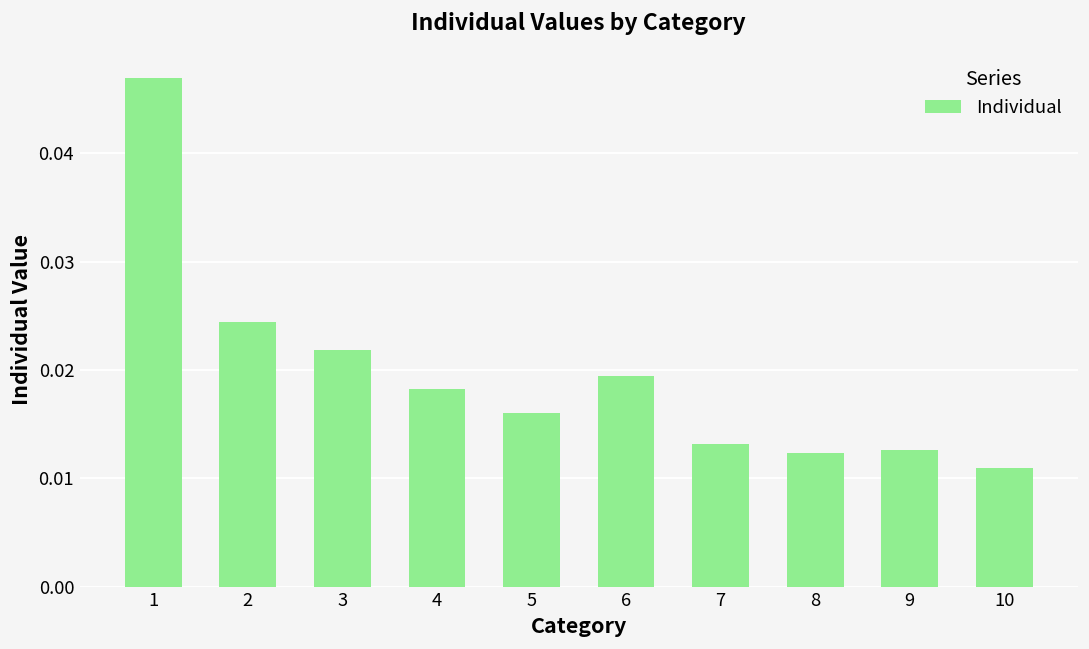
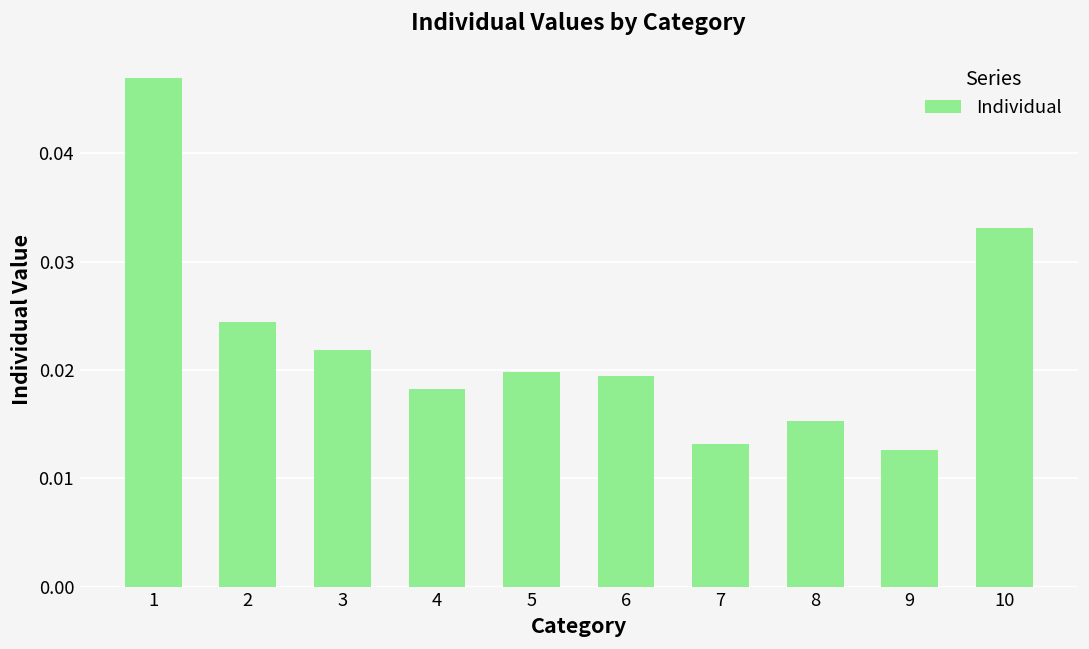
5: 0.016 -> 0.020
8: 0.012 -> 0.015
10: 0.011 -> 0.033
